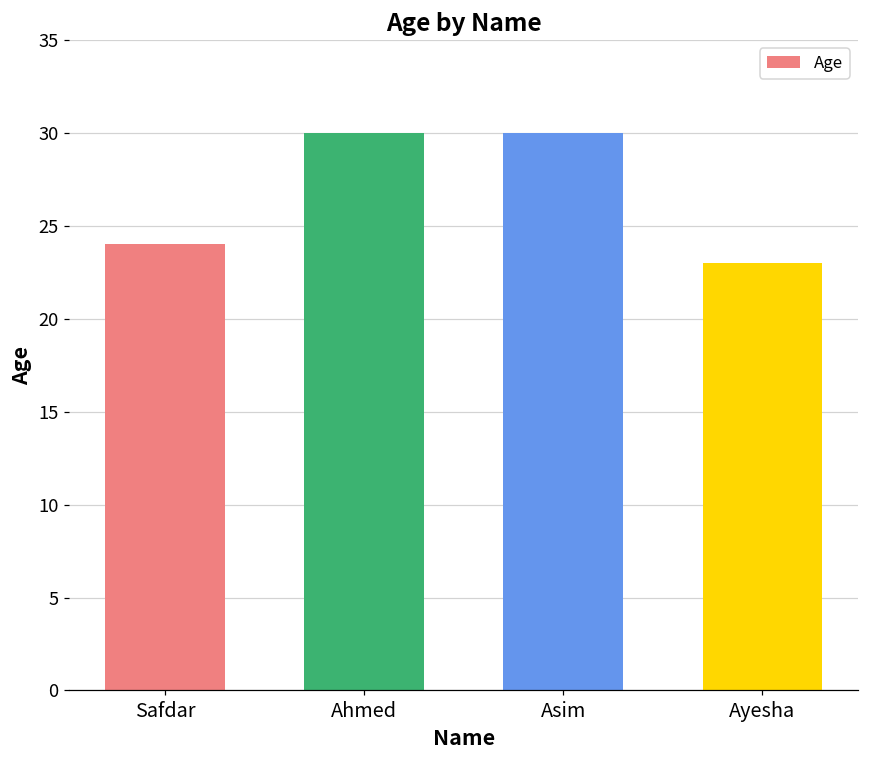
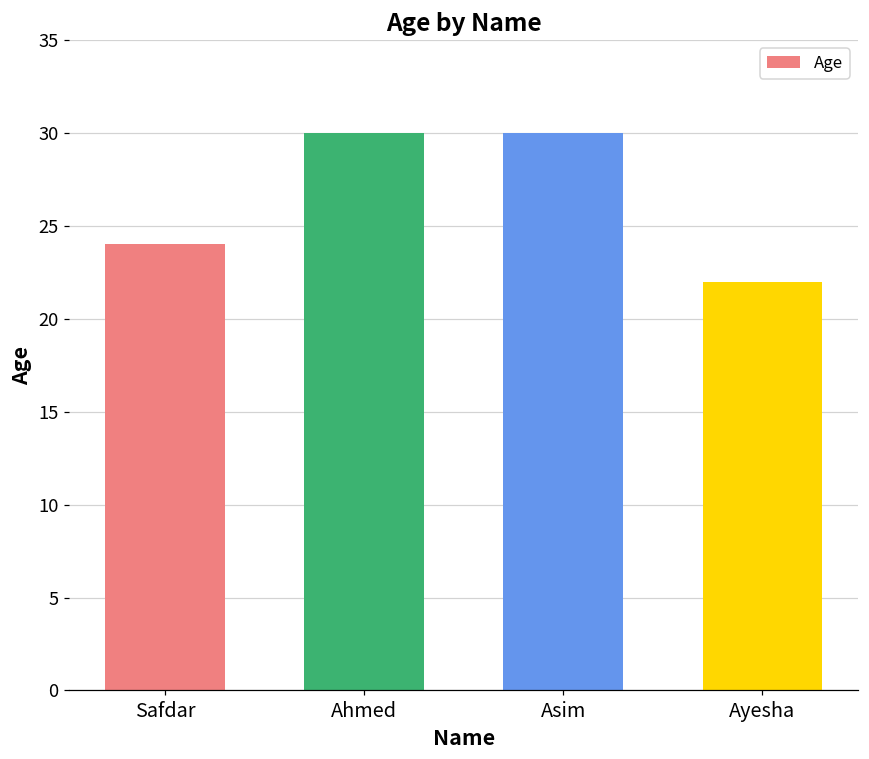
Ayesha: 23 -> 22
